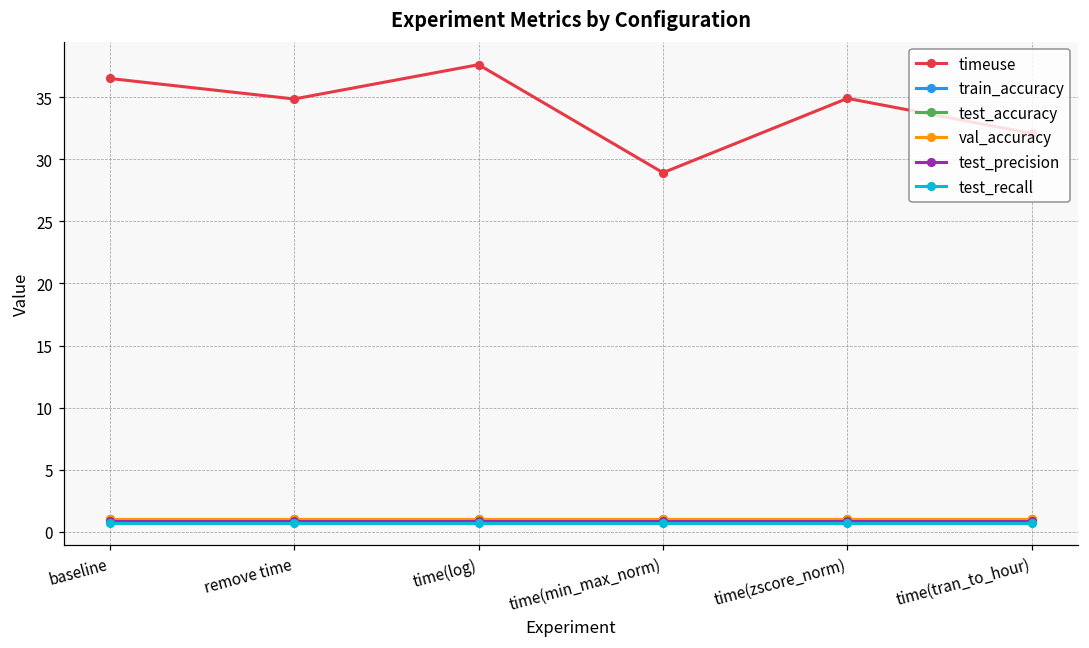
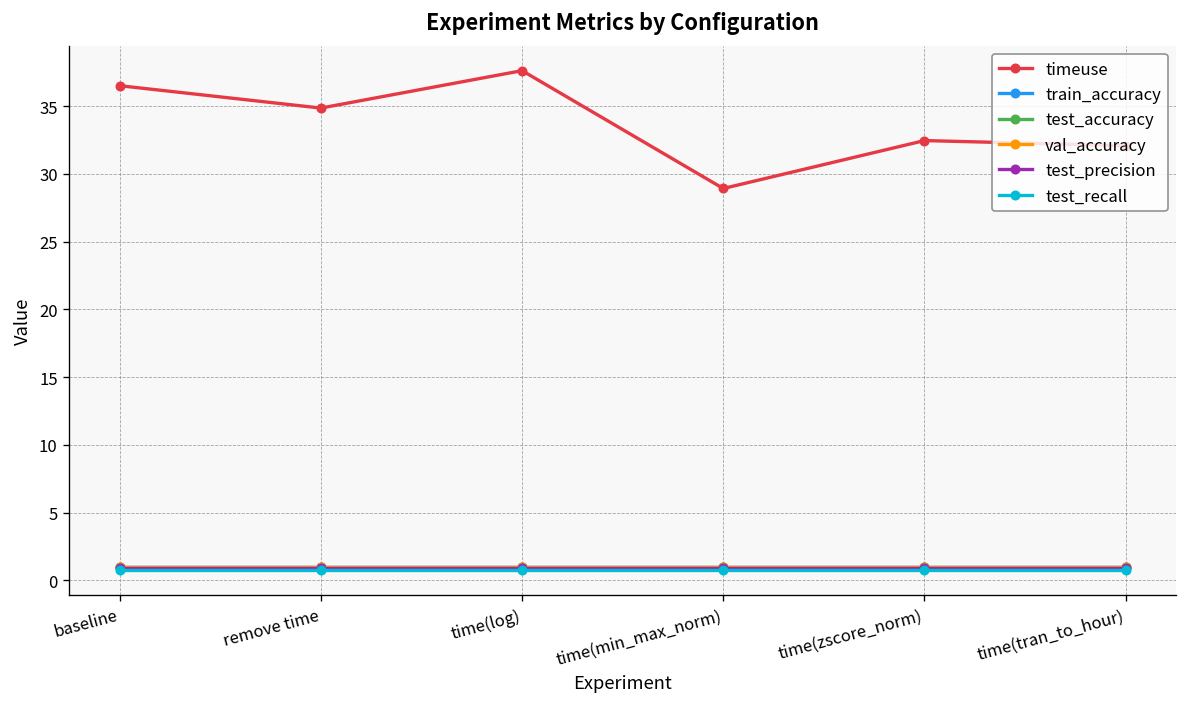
timeuse, time(zscore_norm): 34.9 -> 32.5
